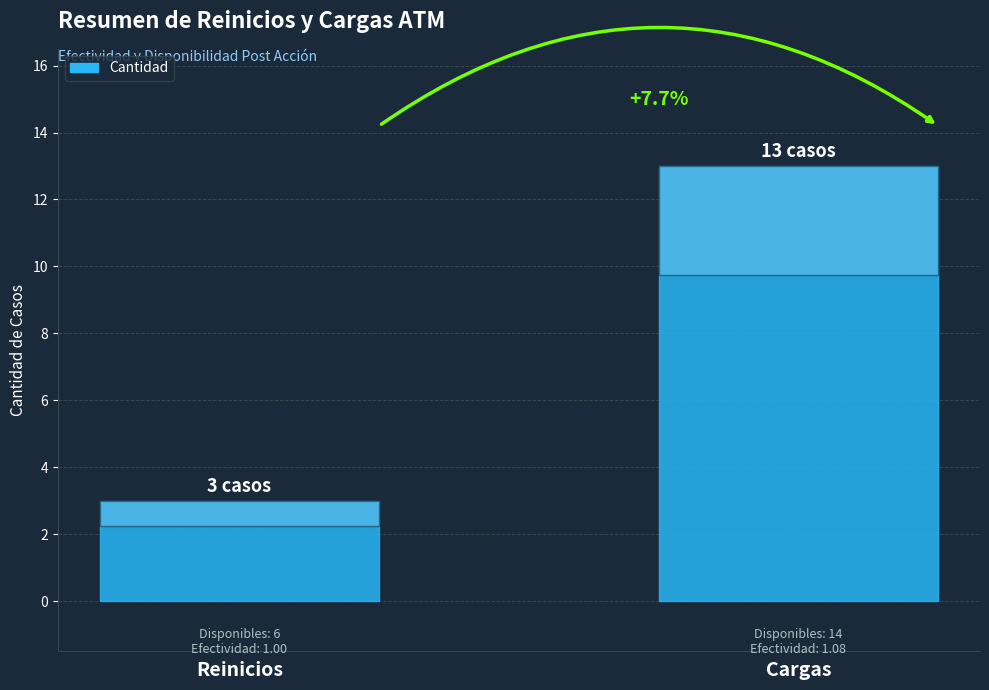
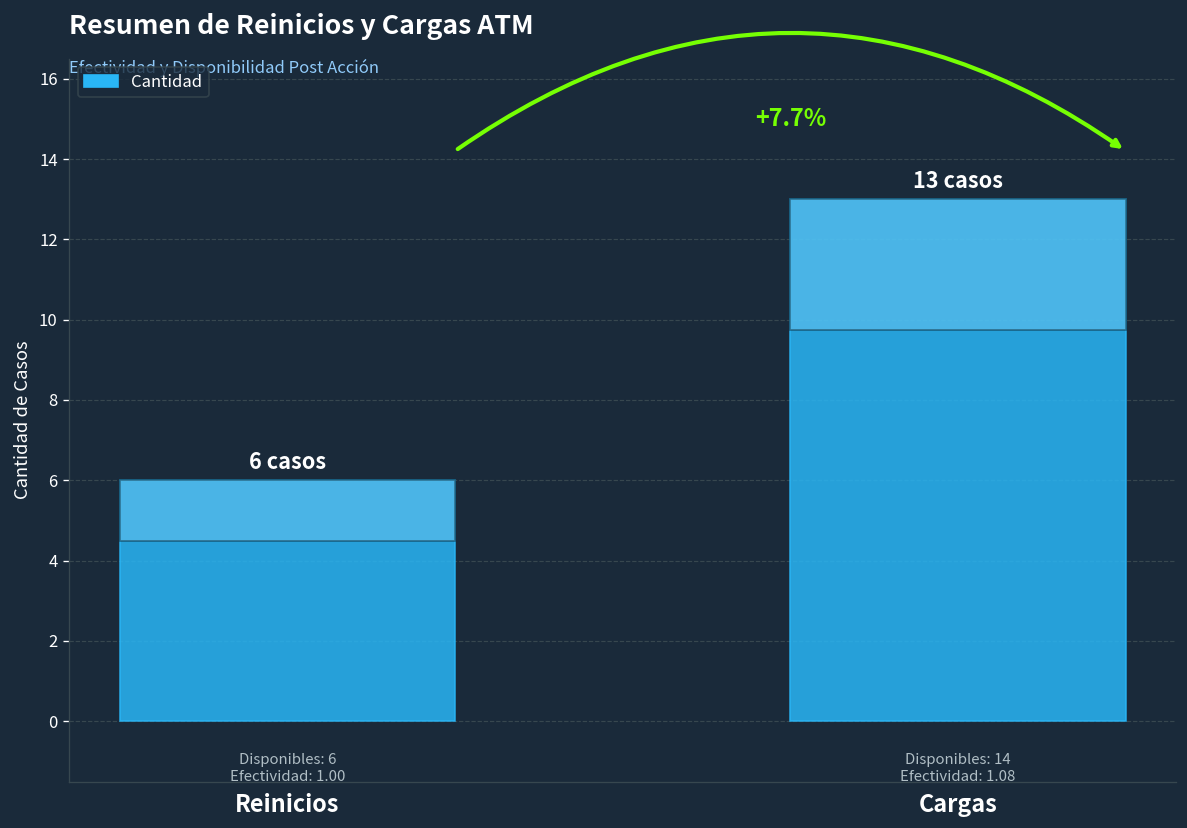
Reinicios: 3 -> 6
